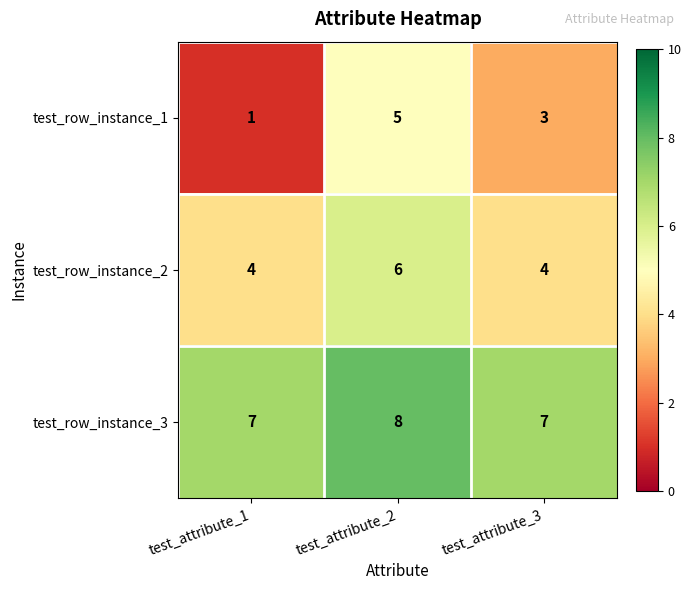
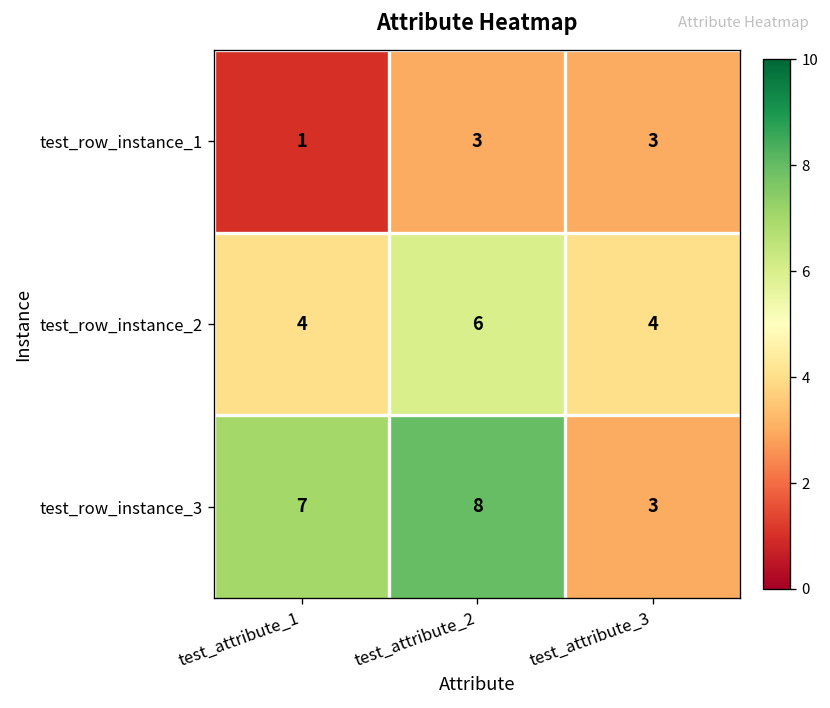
test_row_instance_1, test_attribute_2: 5 -> 3
test_row_instance_3, test_attribute_3: 7 -> 3
